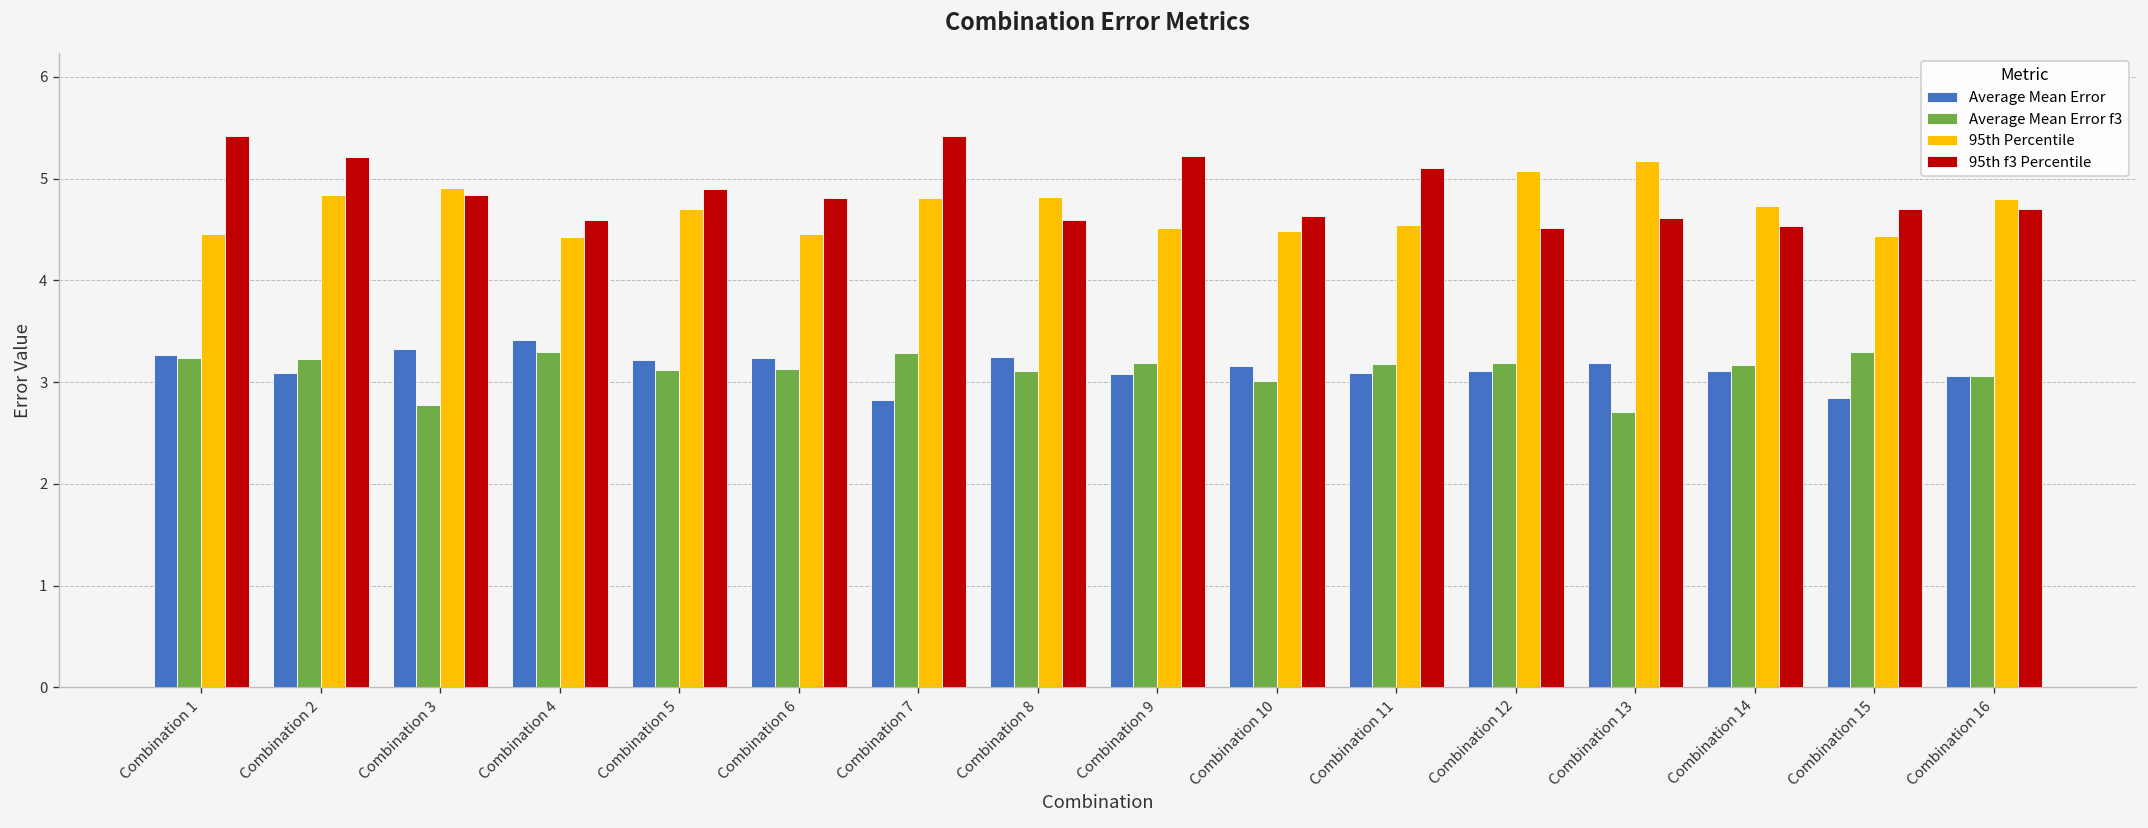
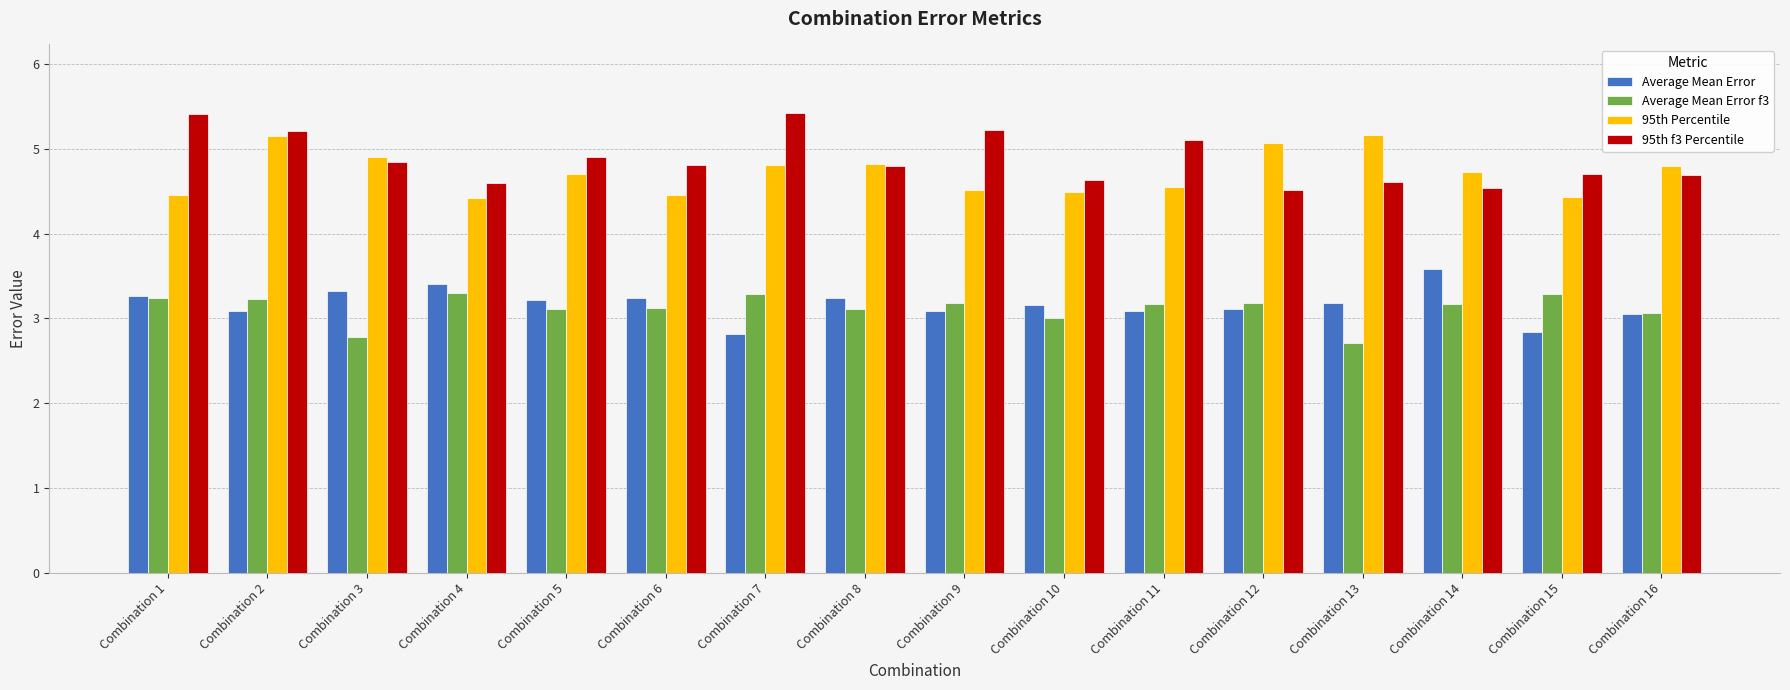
95th Percentile, Combination 2: 4.8 -> 5.2
95th f3 Percentile, Combination 8: 4.6 -> 4.8
Average Mean Error, Combination 14: 3.1 -> 3.6
